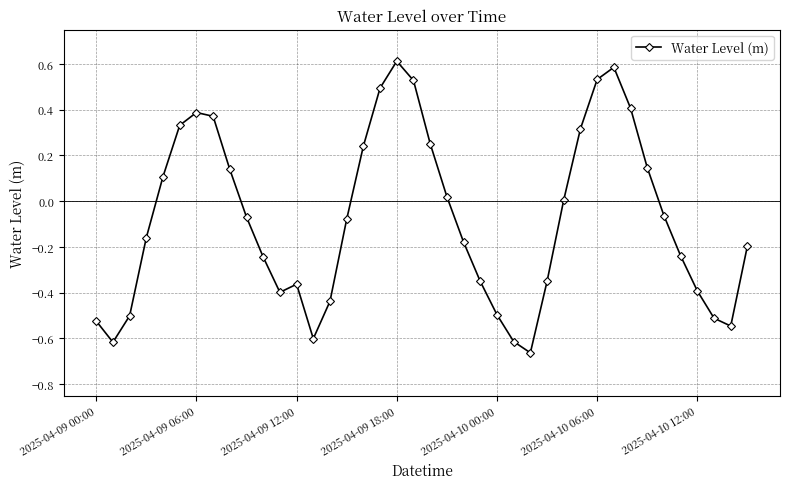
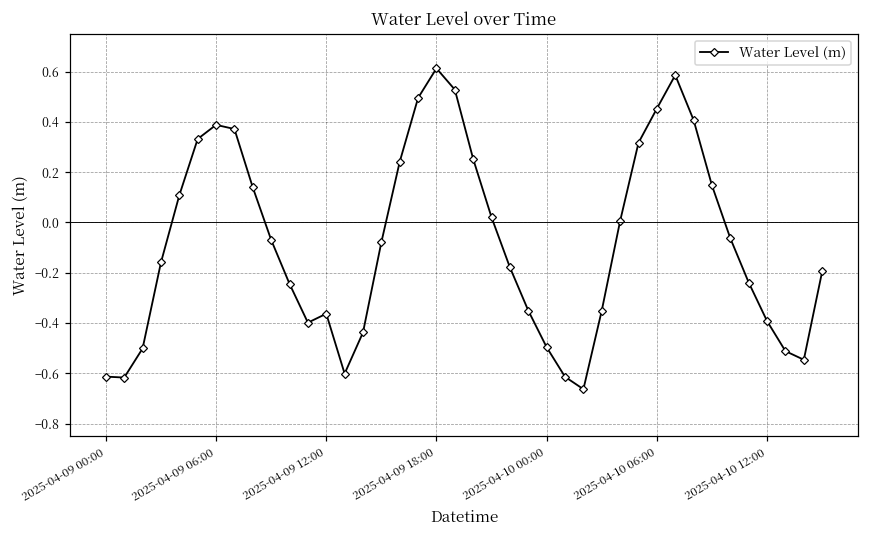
2025-04-09 00:00: -0.52 -> -0.61
2025-04-10 06:00: 0.53 -> 0.45
